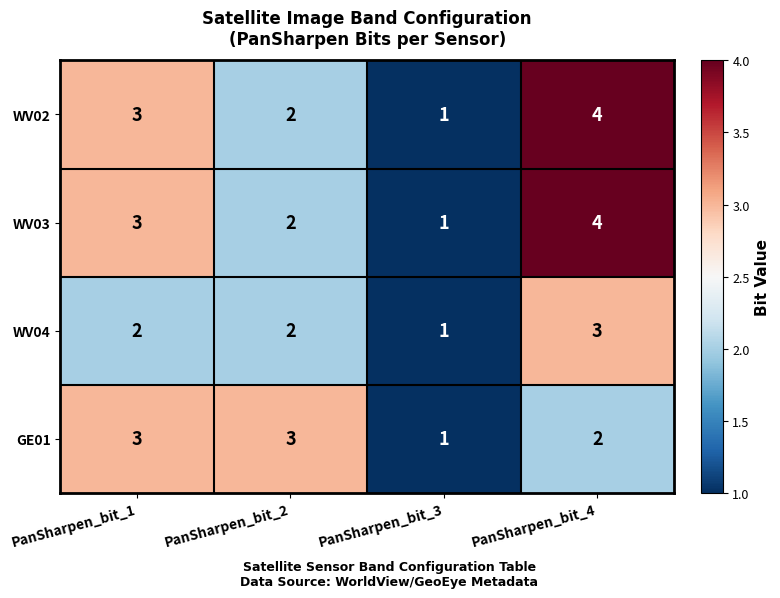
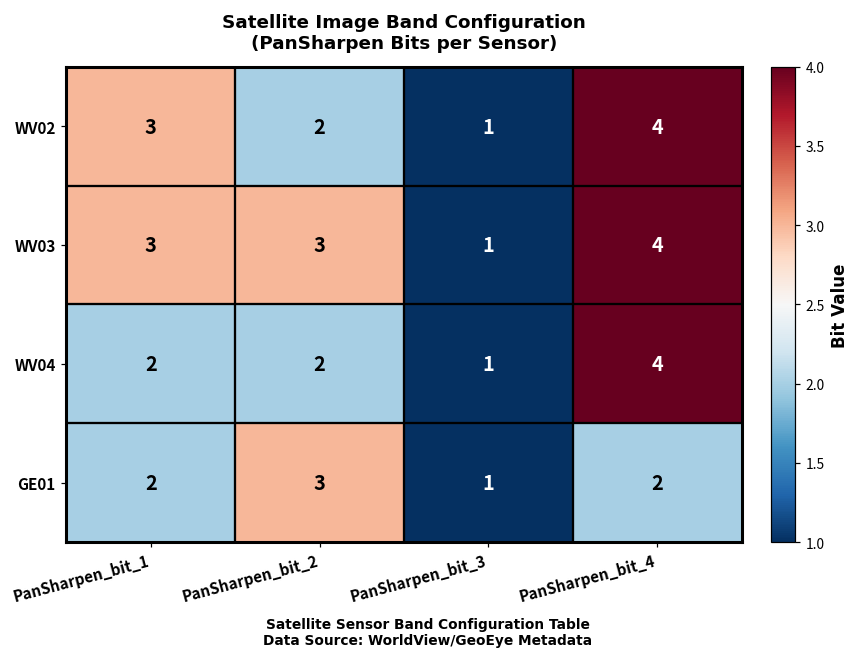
WV03, PanSharpen_bit_2: 2 -> 3
WV04, PanSharpen_bit_4: 3 -> 4
GE01, PanSharpen_bit_1: 3 -> 2
